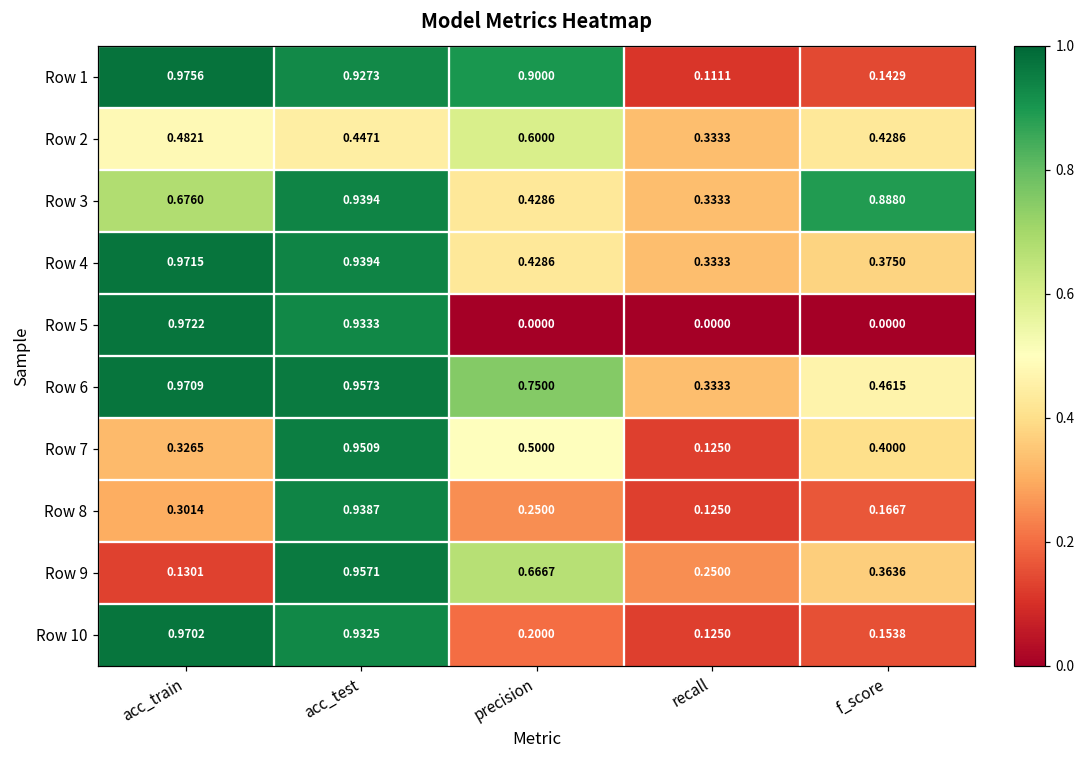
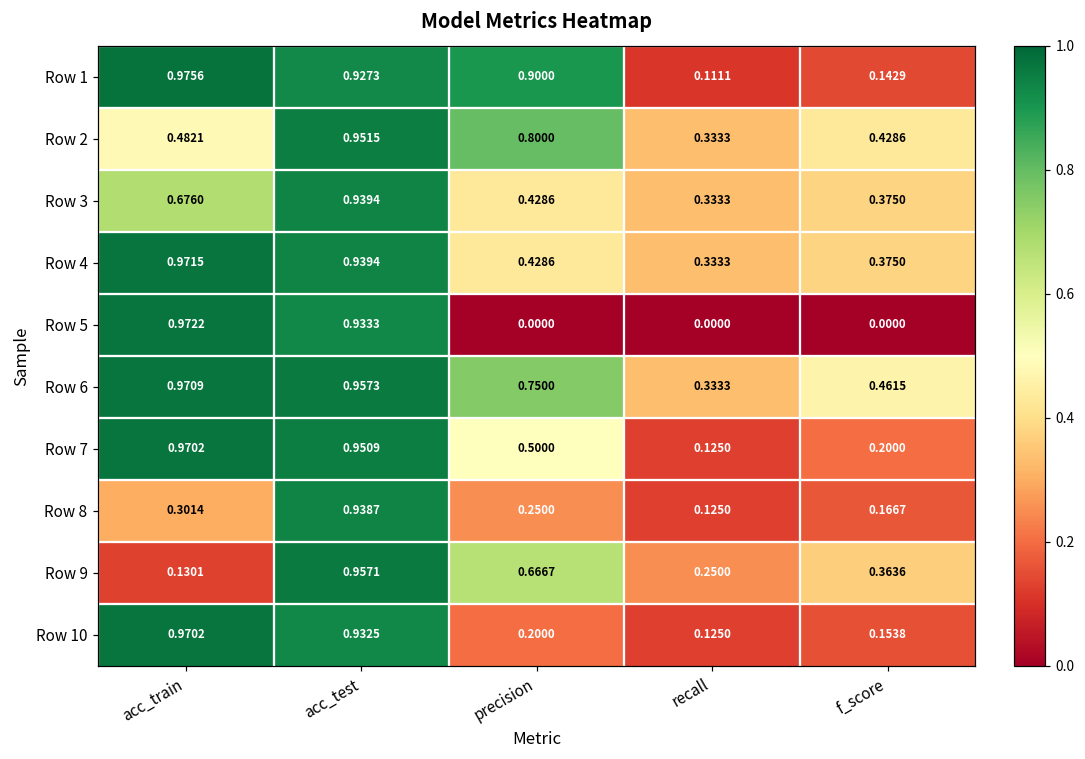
Row 2, acc_test: 0.4471 -> 0.9515
Row 2, precision: 0.6000 -> 0.8000
Row 3, f_score: 0.8880 -> 0.3750
Row 7, acc_train: 0.3265 -> 0.9702
Row 7, f_score: 0.4000 -> 0.2000
